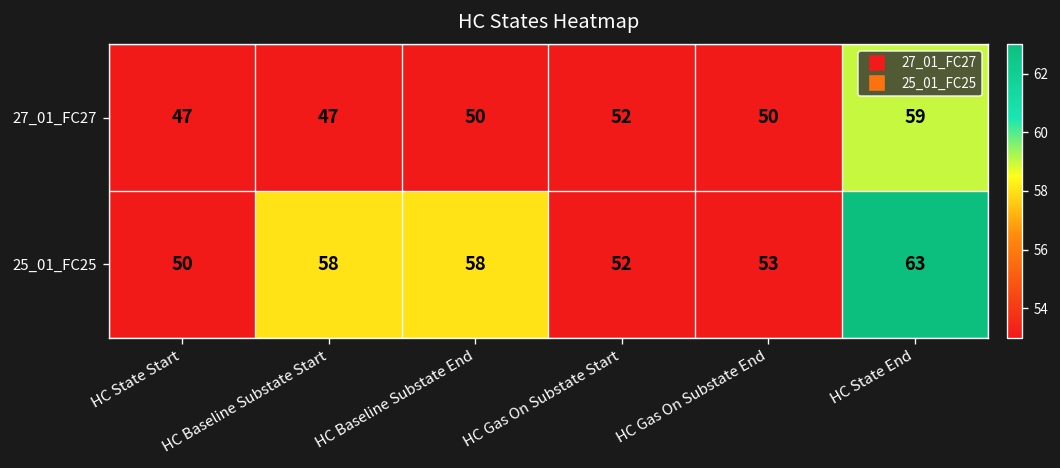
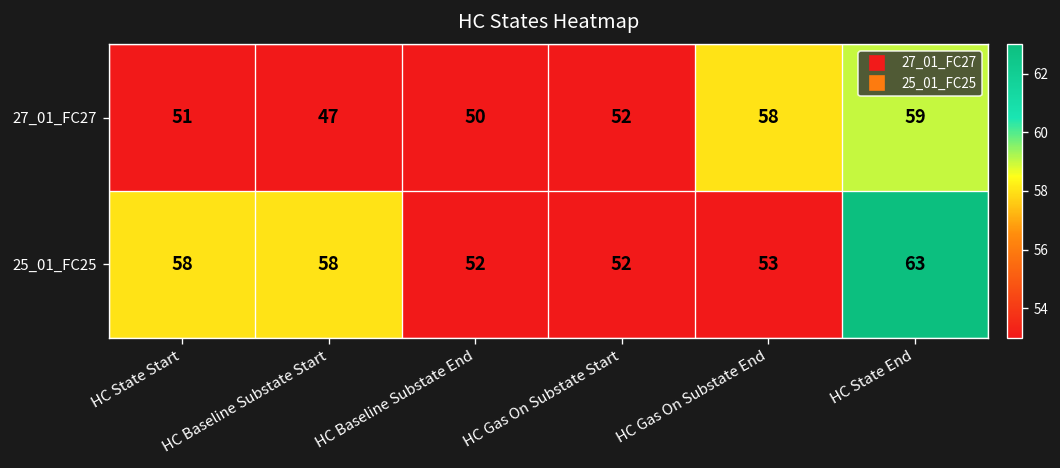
27_01_FC27, HC State Start: 47 -> 51
27_01_FC27, HC Gas On Substate End: 50 -> 58
25_01_FC25, HC State Start: 50 -> 58
25_01_FC25, HC Baseline Substate End: 58 -> 52
